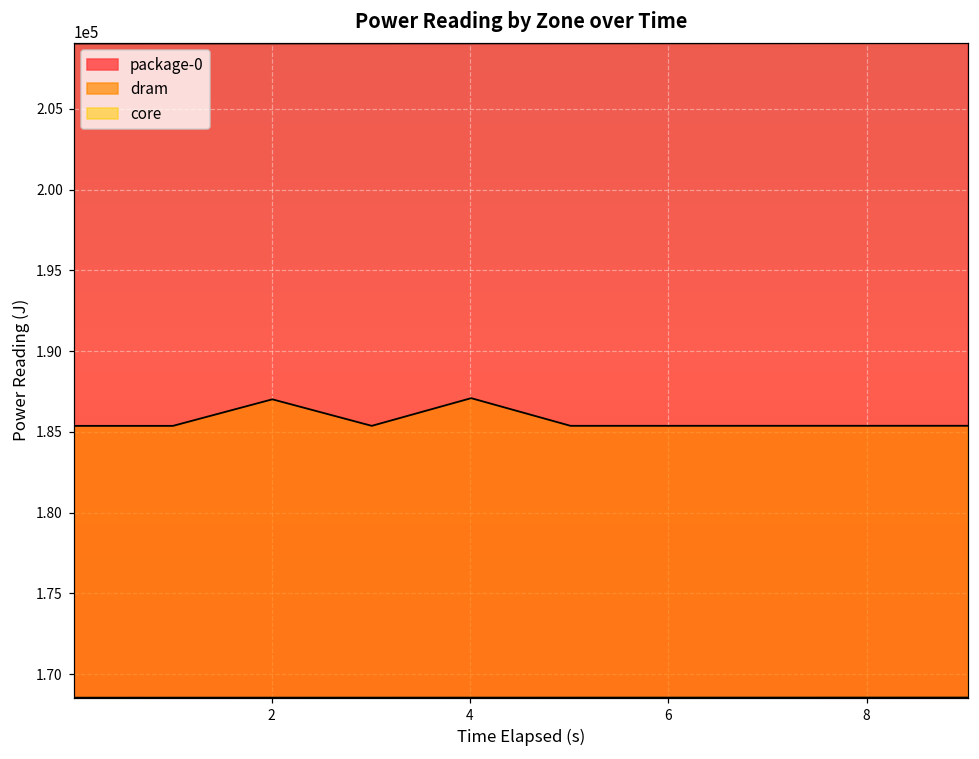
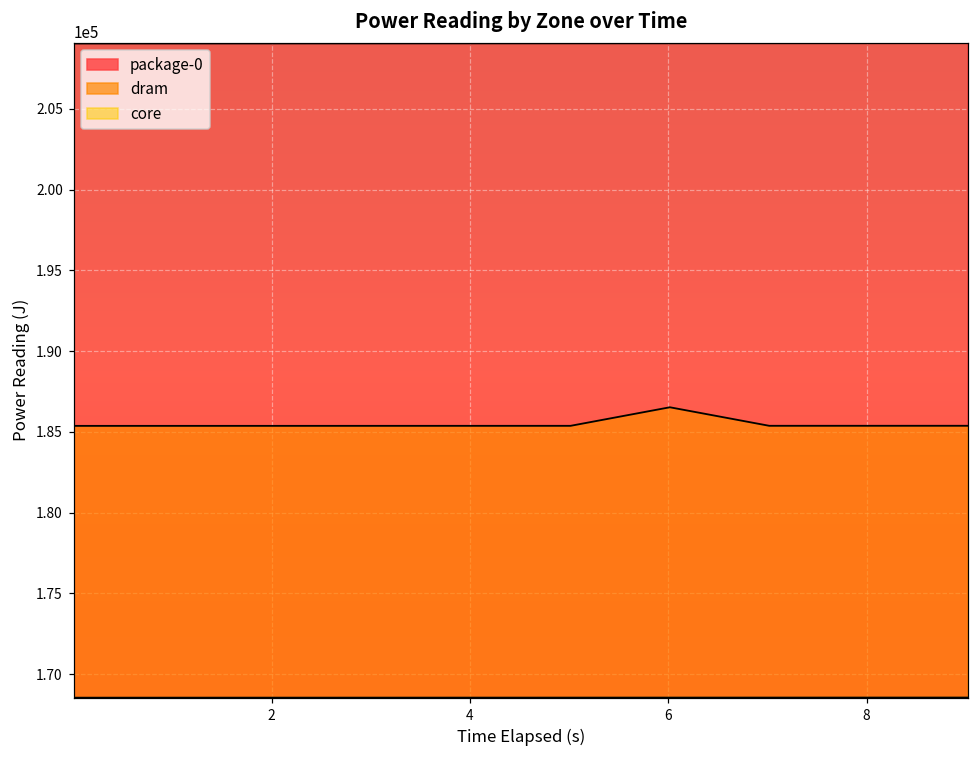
dram, 2: 187000 -> 185400
dram, 4: 187100 -> 185400
dram, 6: 185400 -> 186500
